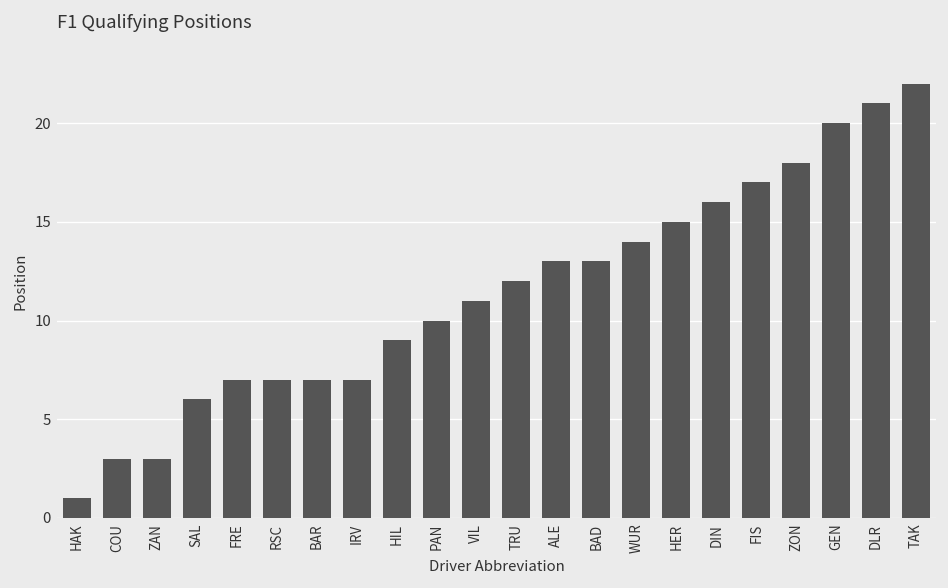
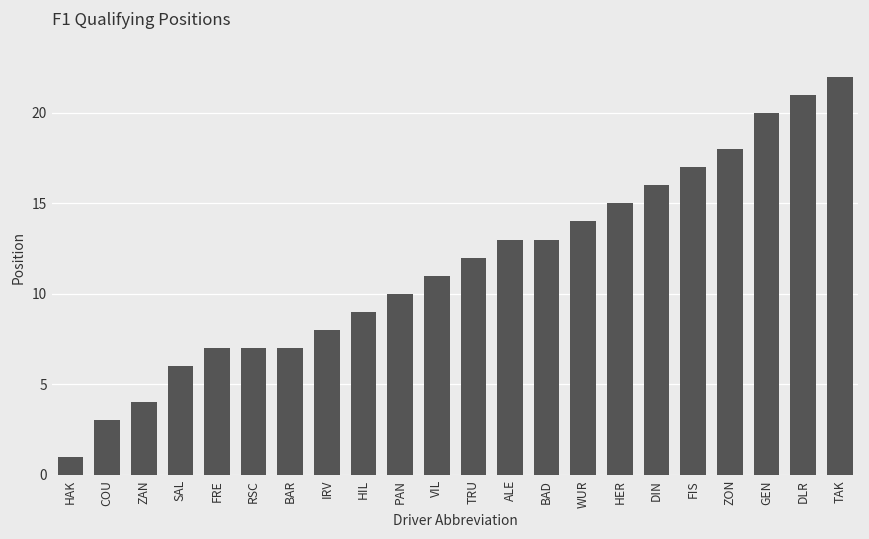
ZAN: 3 -> 4
IRV: 7 -> 8
